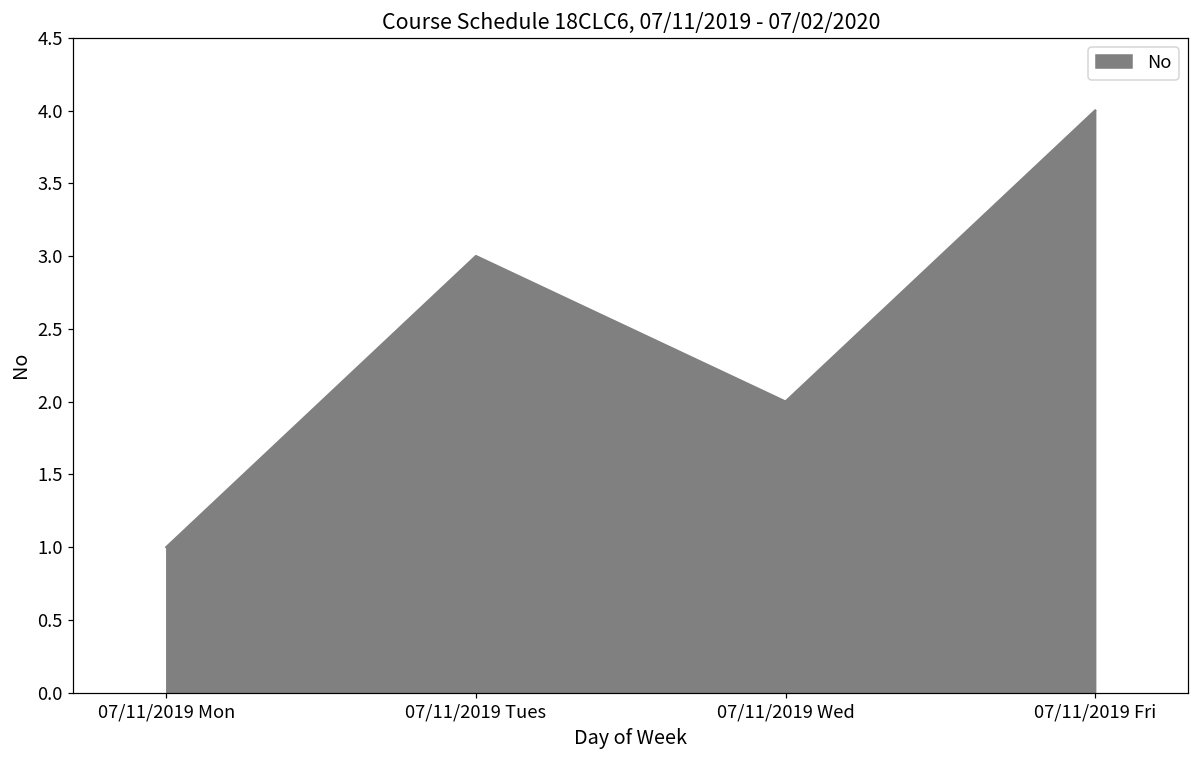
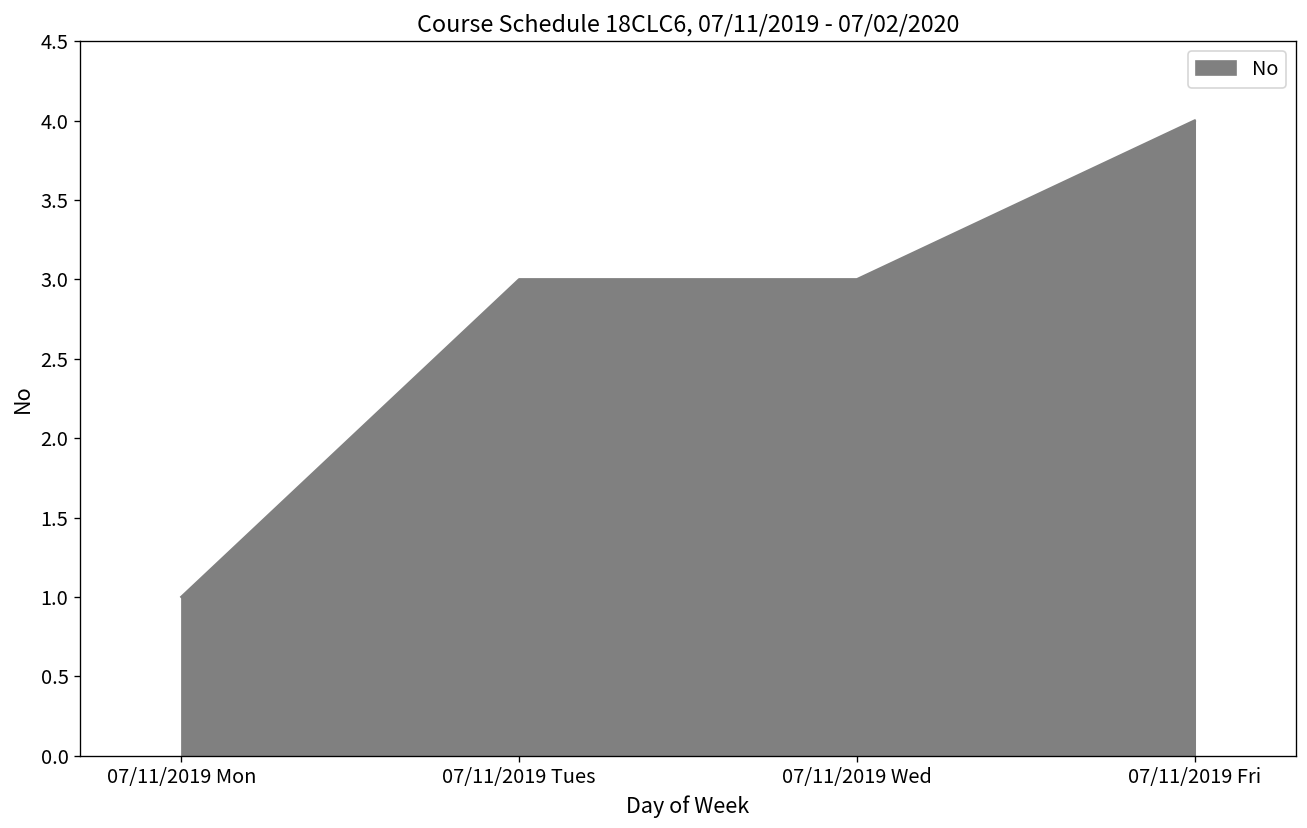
07/11/2019 Wed: 2 -> 3
